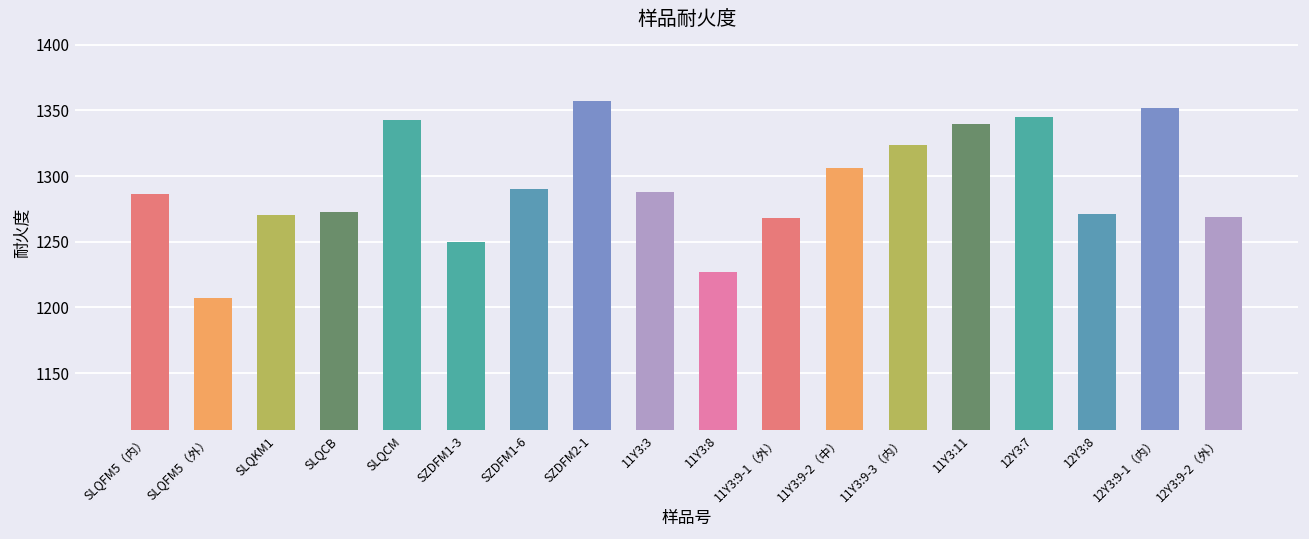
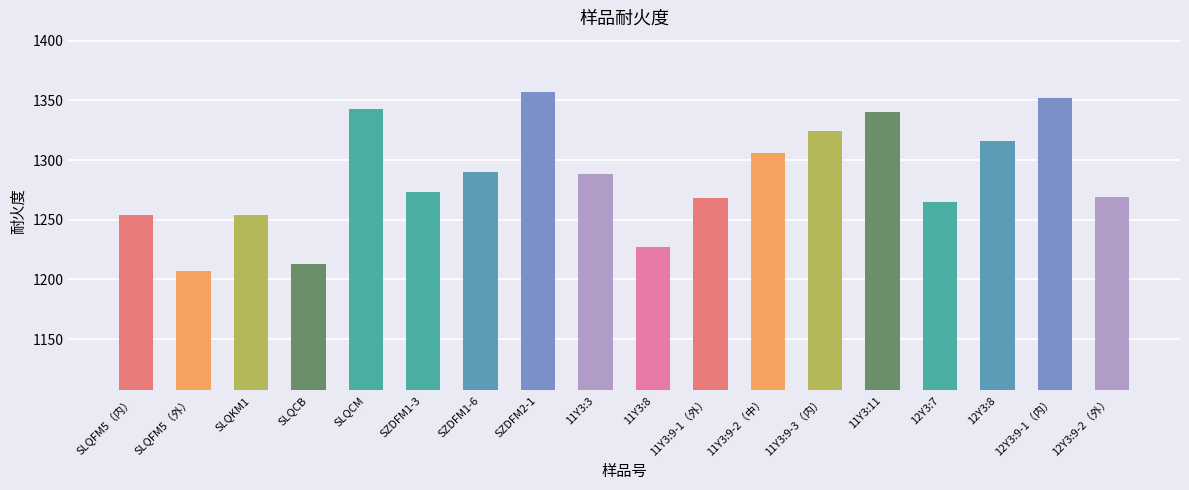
SLQFM5（内）: 1286 -> 1254
SLQKM1: 1270 -> 1254
SLQCB: 1273 -> 1213
SZDFM1-3: 1250 -> 1273
12Y3:7: 1345 -> 1265
12Y3:8: 1271 -> 1316
